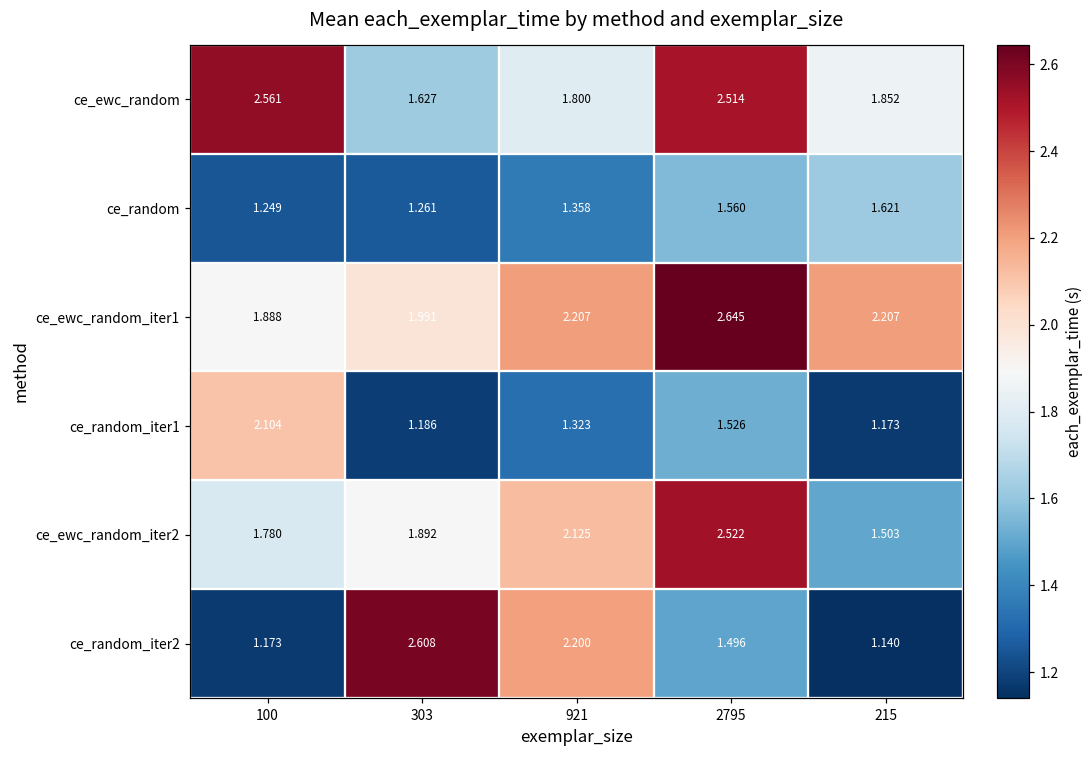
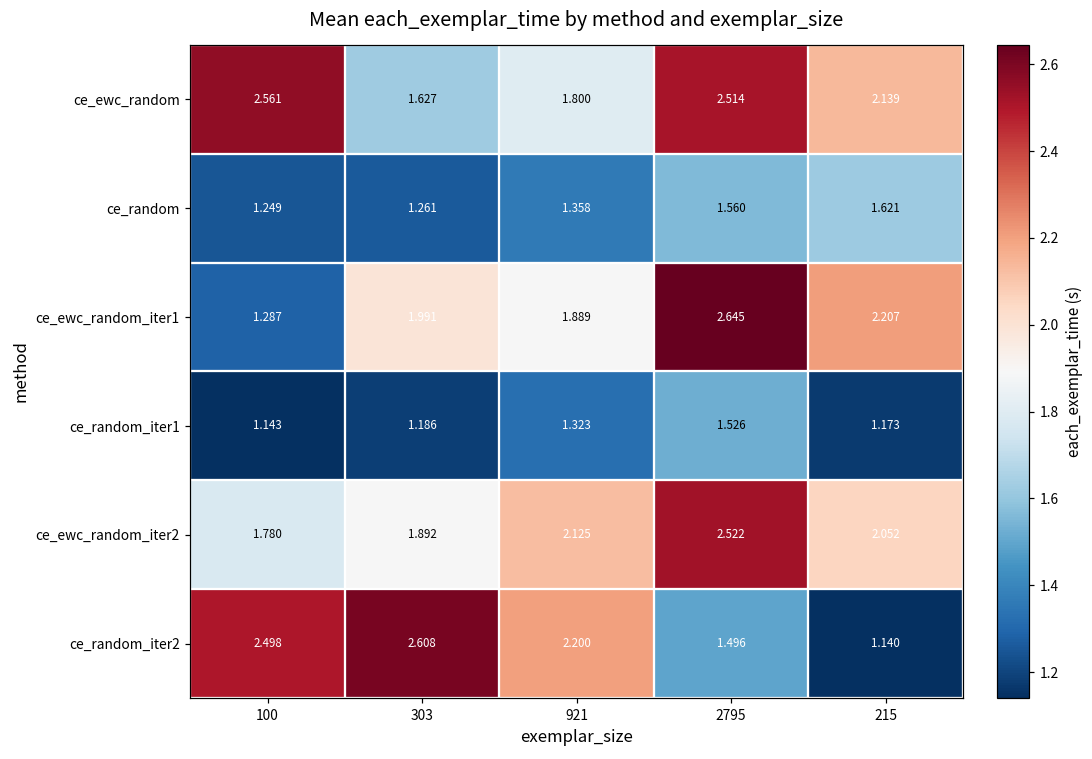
ce_ewc_random, 215: 1.852 -> 2.139
ce_ewc_random_iter1, 100: 1.888 -> 1.287
ce_ewc_random_iter1, 921: 2.207 -> 1.889
ce_random_iter1, 100: 2.104 -> 1.143
ce_ewc_random_iter2, 215: 1.503 -> 2.052
ce_random_iter2, 100: 1.173 -> 2.498
